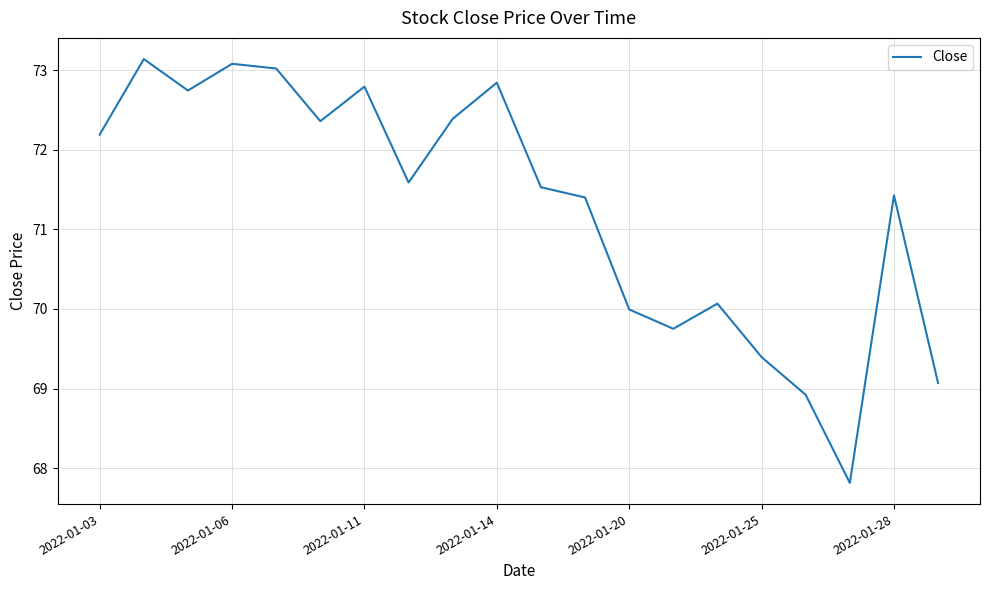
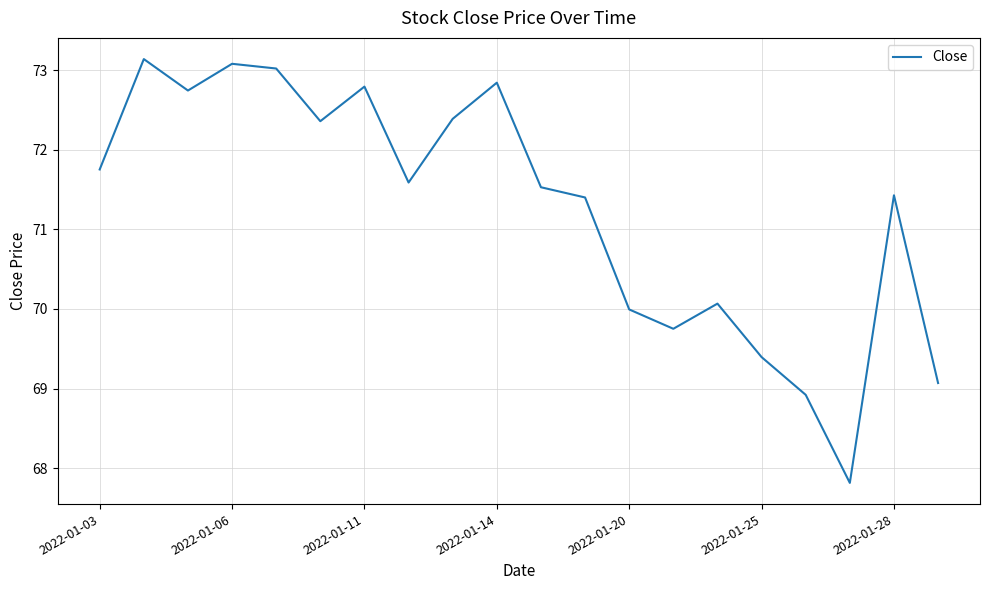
2022-01-03: 72.2 -> 71.8
